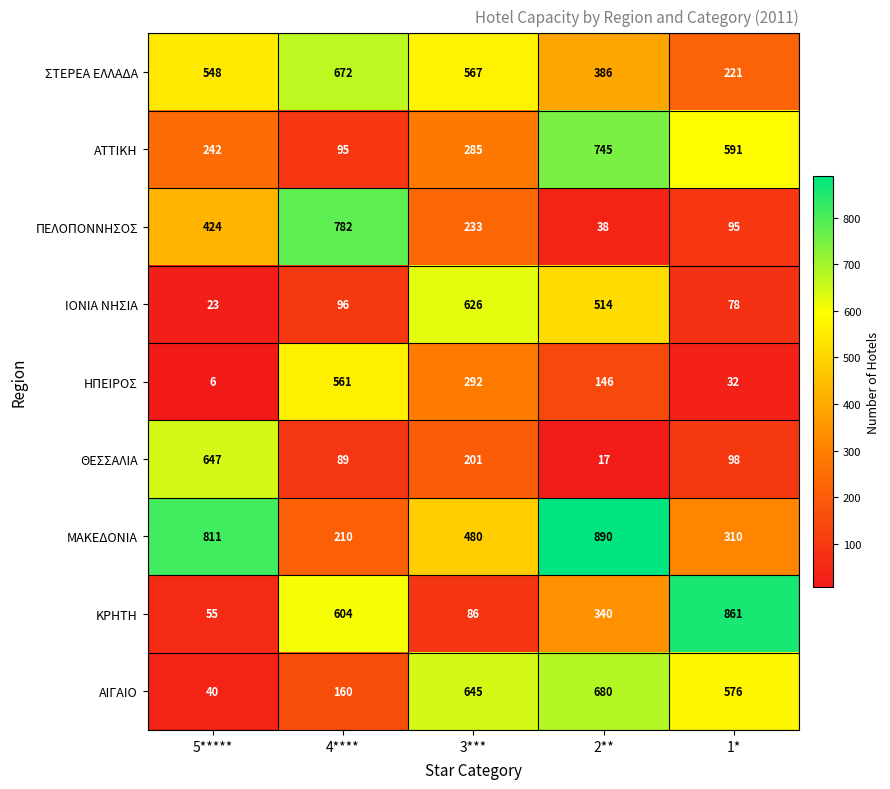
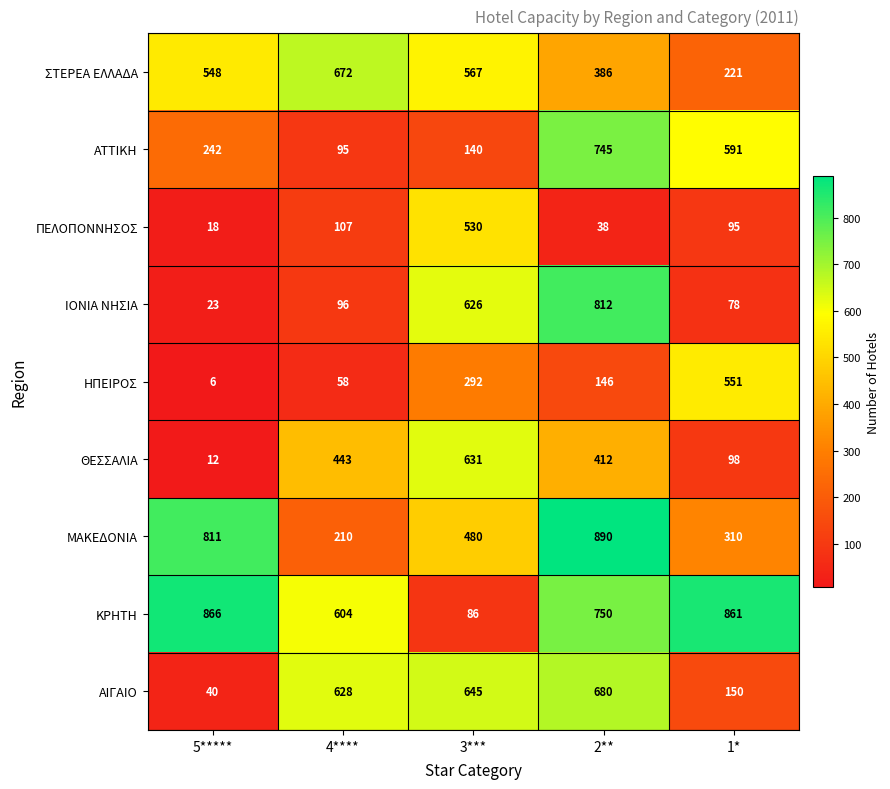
ΑΤΤΙΚΗ, 3***: 285 -> 140
ΠEΛOΠONNHΣOΣ, 5*****: 424 -> 18
ΠEΛOΠONNHΣOΣ, 4****: 782 -> 107
ΠEΛOΠONNHΣOΣ, 3***: 233 -> 530
IONIA ΝΗΣΙΑ, 2**: 514 -> 812
HΠEIPOΣ, 4****: 561 -> 58
HΠEIPOΣ, 1*: 32 -> 551
ΘΕΣΣΑΛΙΑ, 5*****: 647 -> 12
ΘΕΣΣΑΛΙΑ, 4****: 89 -> 443
ΘΕΣΣΑΛΙΑ, 3***: 201 -> 631
ΘΕΣΣΑΛΙΑ, 2**: 17 -> 412
ΚΡΗΤΗ, 5*****: 55 -> 866
ΚΡΗΤΗ, 2**: 340 -> 750
ΑΙΓΑΙΟ, 4****: 160 -> 628
ΑΙΓΑΙΟ, 1*: 576 -> 150
